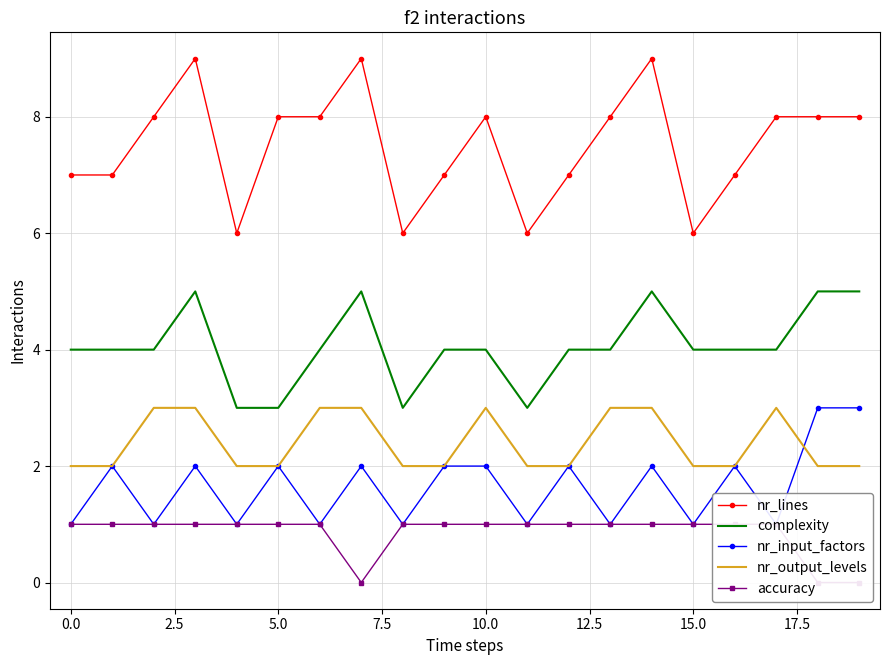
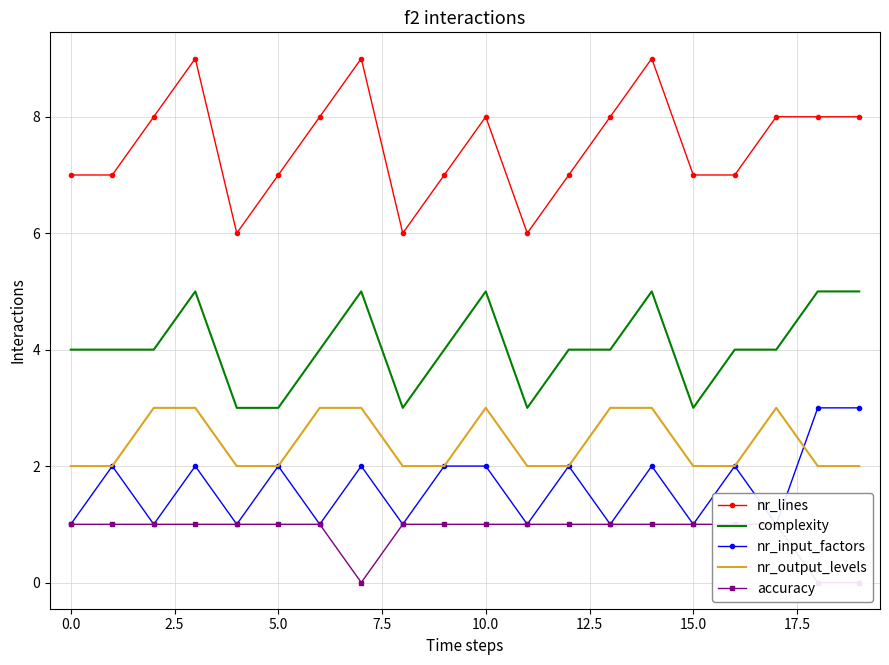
nr_lines, 5.0: 8 -> 7
complexity, 10.0: 4 -> 5
nr_lines, 15.0: 6 -> 7
complexity, 15.0: 4 -> 3
